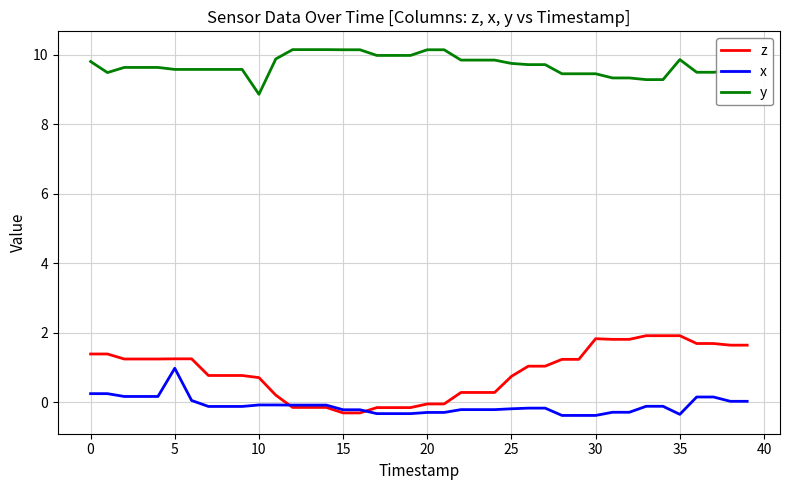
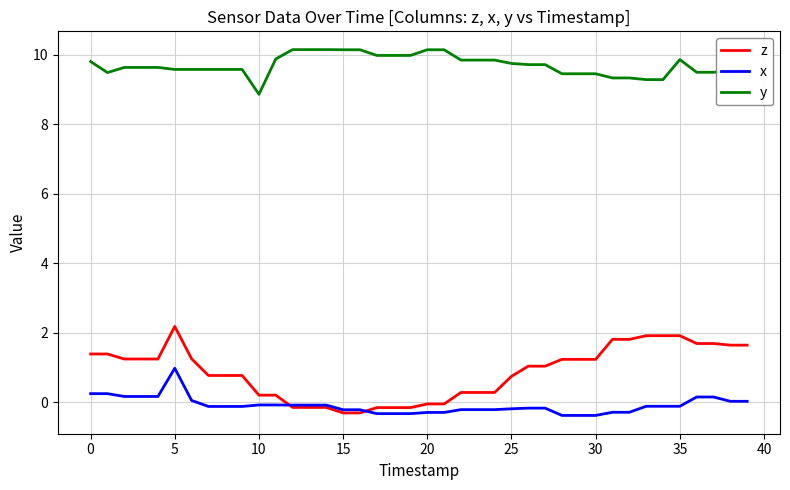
z, 5: 1.3 -> 2.2
z, 10: 0.7 -> 0.2
z, 30: 1.8 -> 1.2
x, 35: -0.3 -> -0.1
